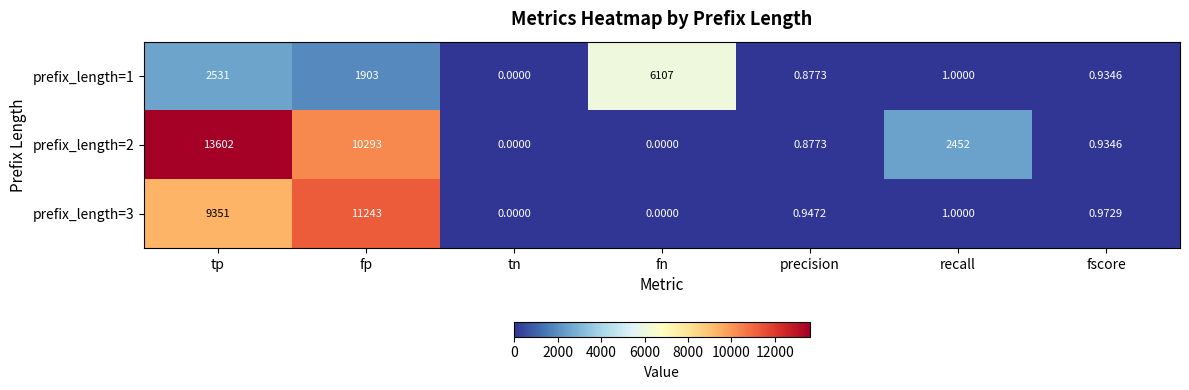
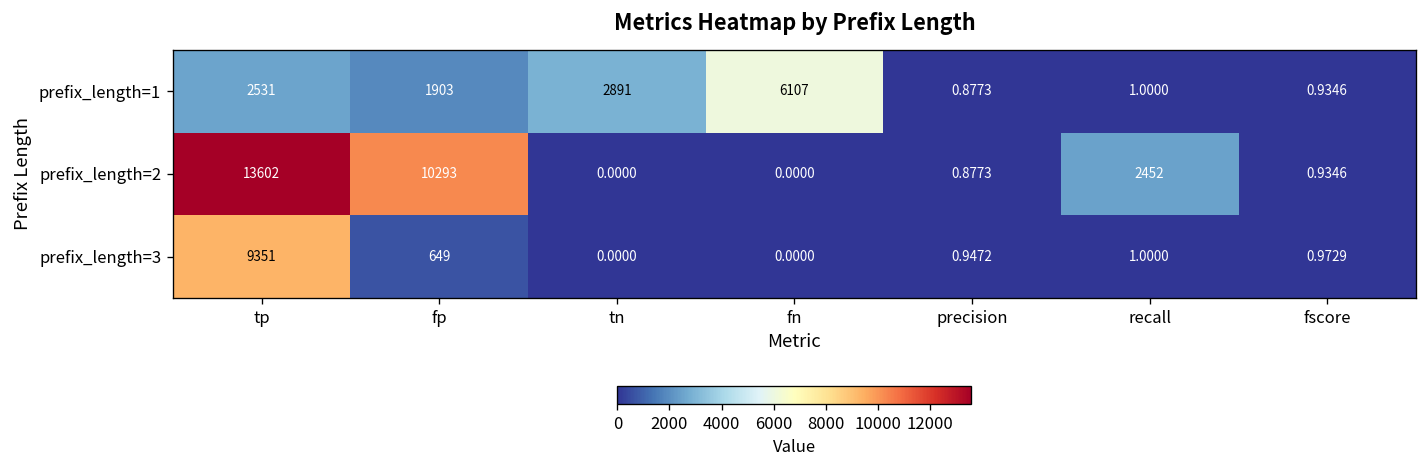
prefix_length=1, tn: 0.0000 -> 2891
prefix_length=3, fp: 11243 -> 649
